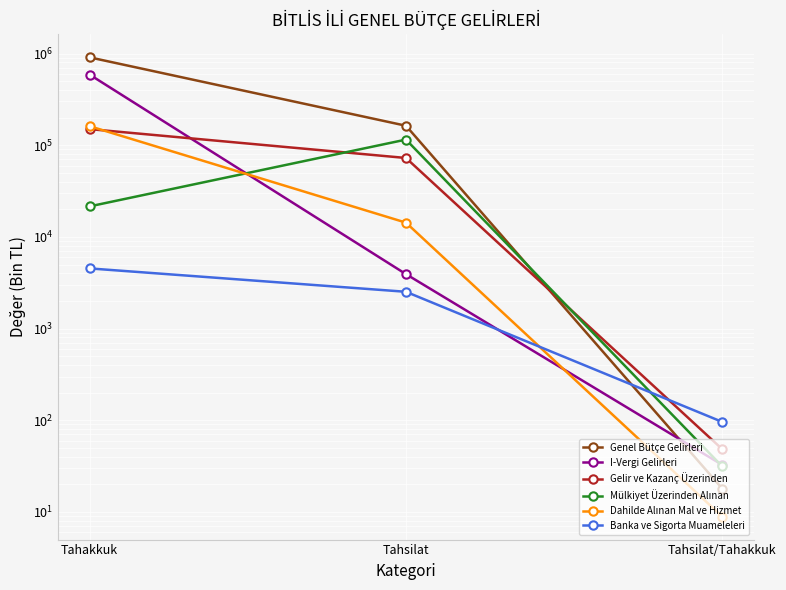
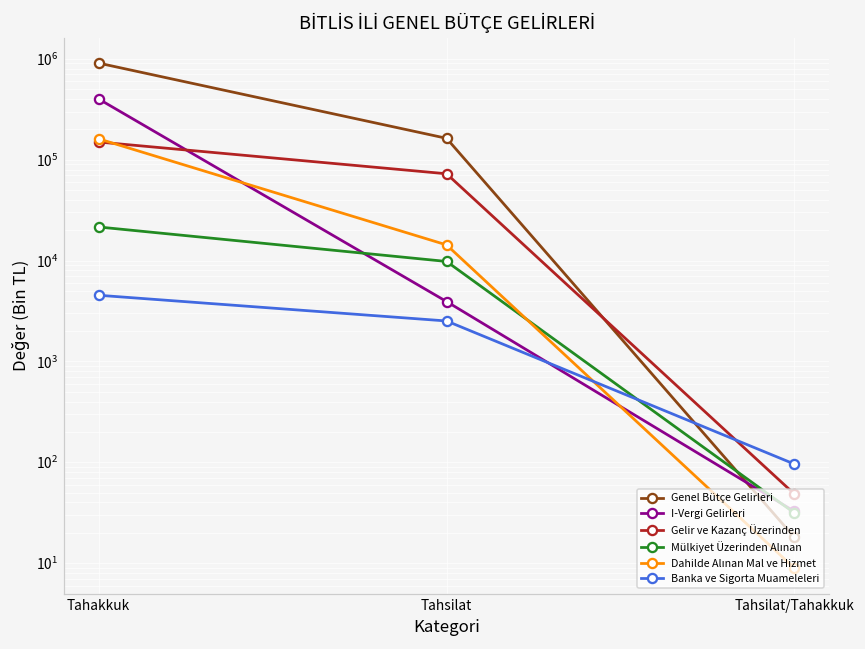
I-Vergi Gelirleri, Tahakkuk: 600000 -> 400000
Mülkiyet Üzerinden Alınan, Tahsilat: 120000 -> 10000
